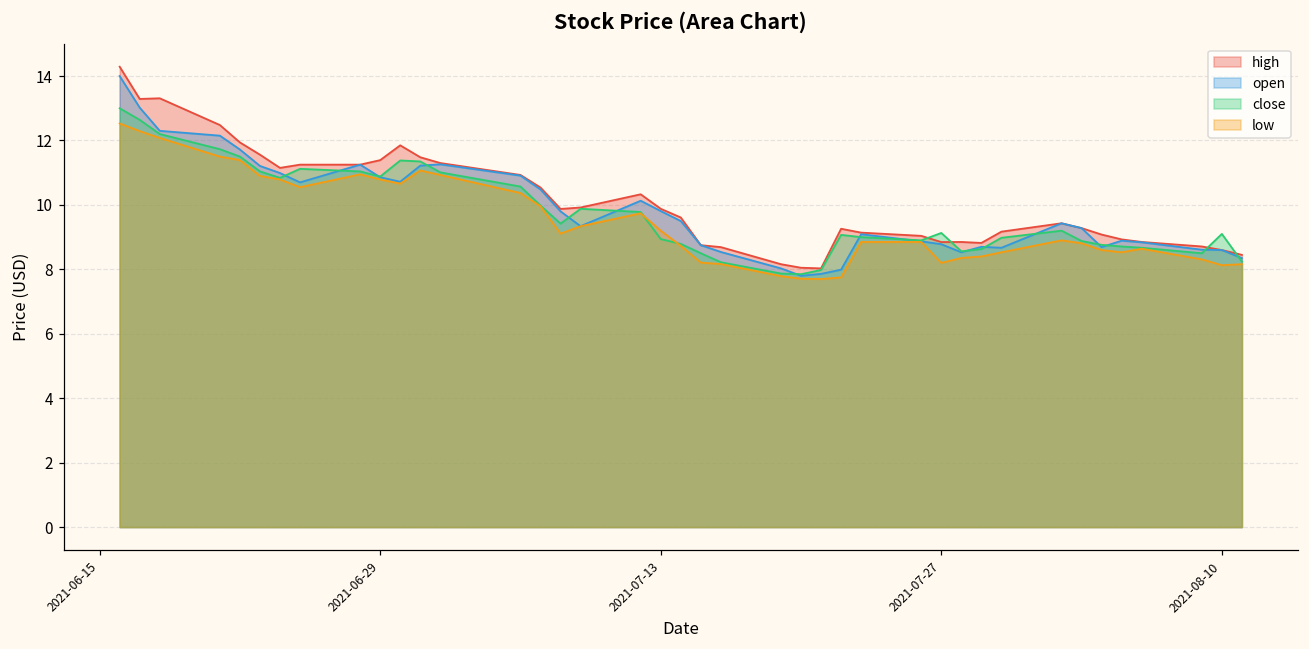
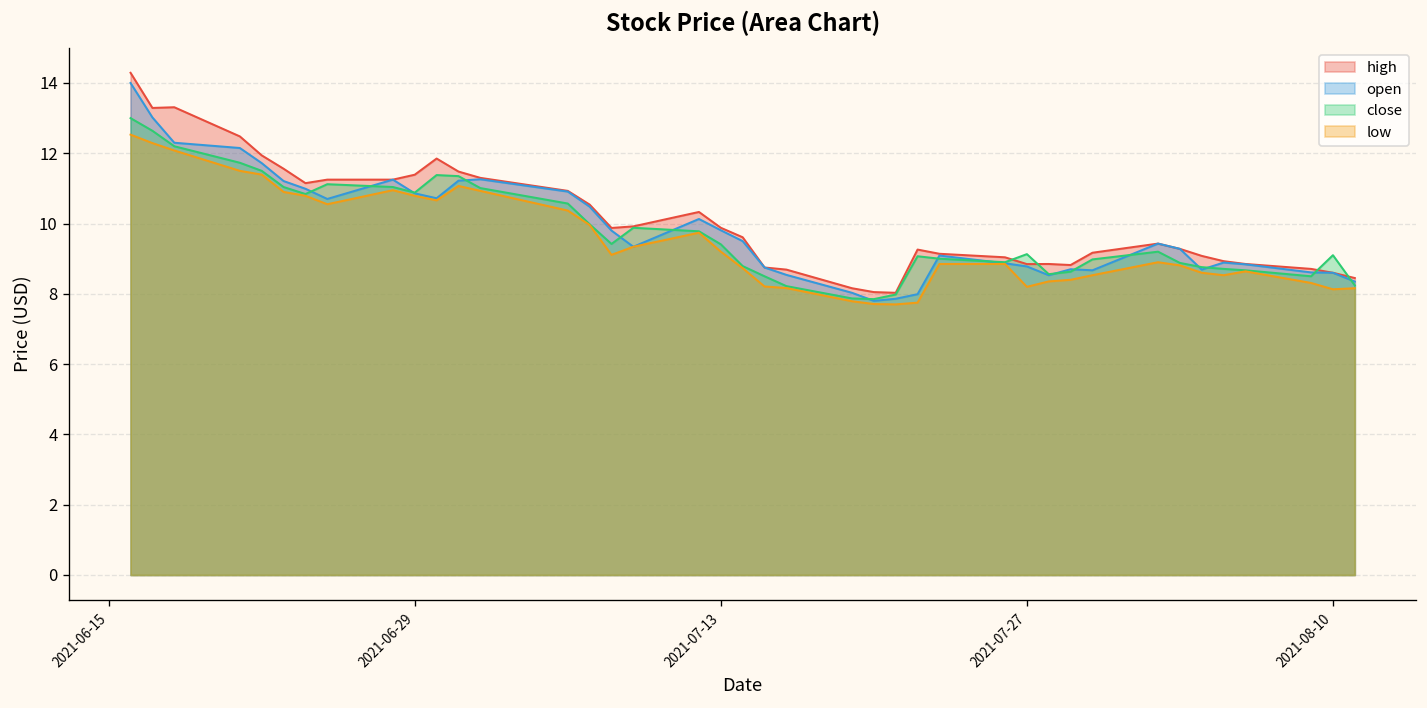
close, 2021-07-13: 8.9 -> 9.4
